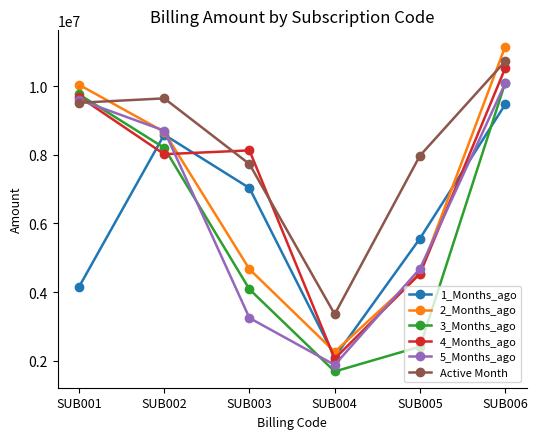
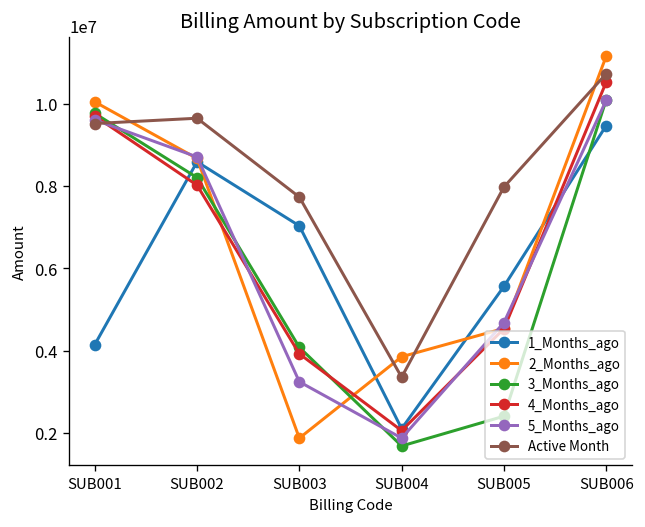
2_Months_ago, SUB003: 4700000 -> 1900000
4_Months_ago, SUB003: 8100000 -> 3900000
2_Months_ago, SUB004: 2300000 -> 3900000
